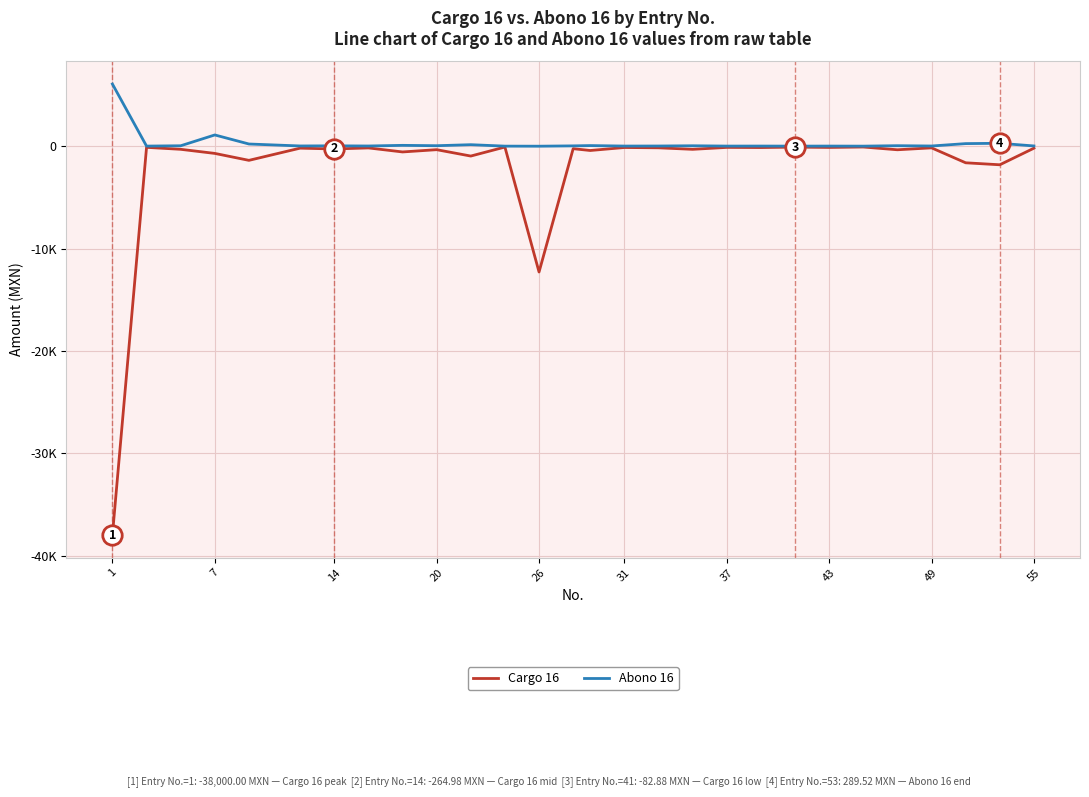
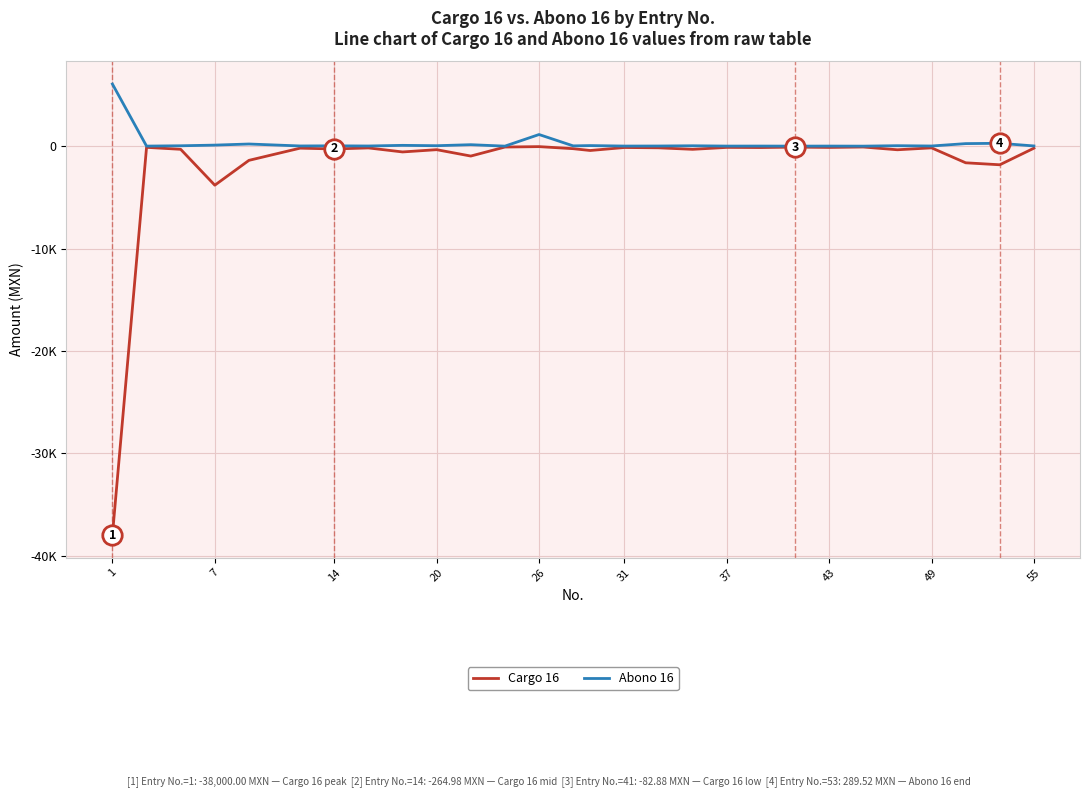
Cargo 16, 7: -700 -> -3800
Abono 16, 7: 1100 -> 100
Cargo 16, 26: -12300 -> 0
Abono 16, 26: 0 -> 1100
